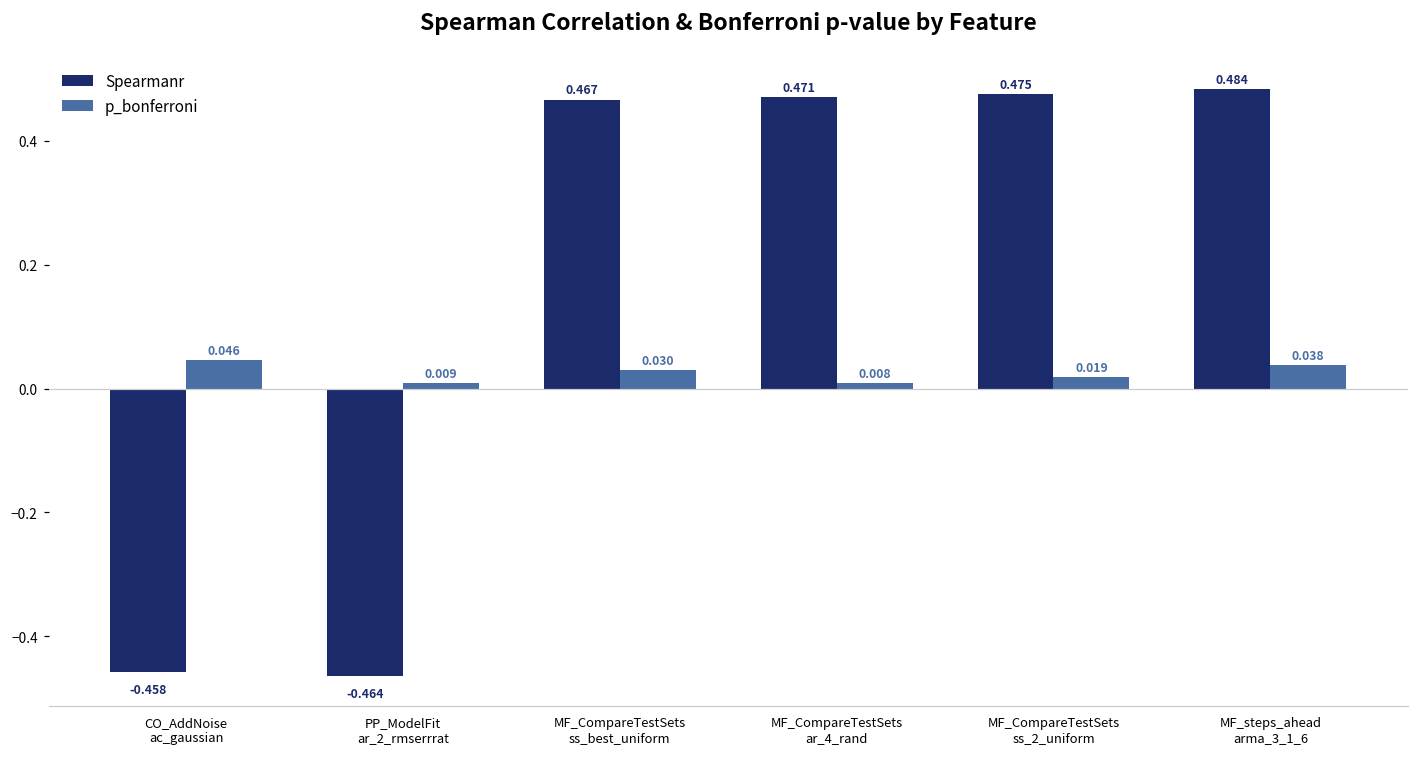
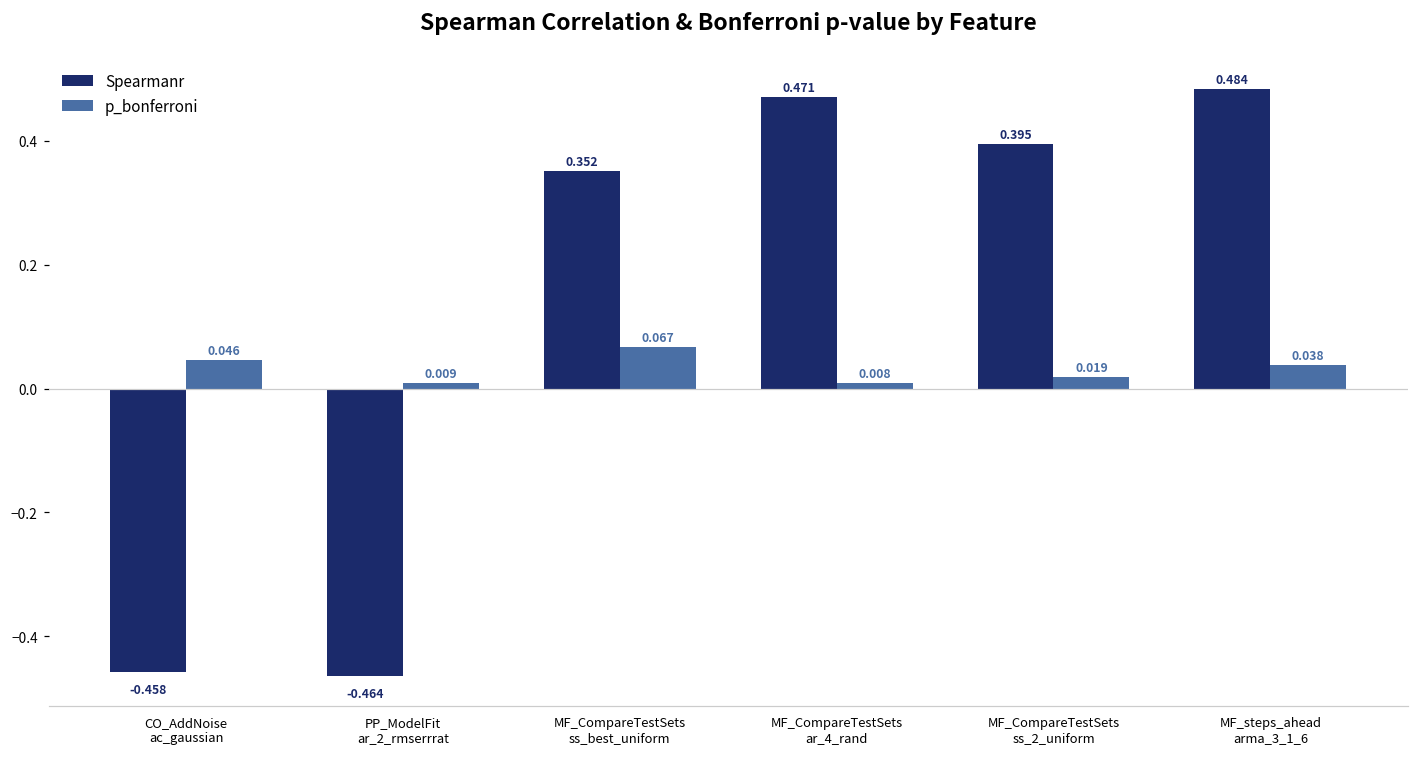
Spearmanr, MF_CompareTestSets ss_best_uniform: 0.467 -> 0.352
p_bonferroni, MF_CompareTestSets ss_best_uniform: 0.030 -> 0.067
Spearmanr, MF_CompareTestSets ss_2_uniform: 0.475 -> 0.395
